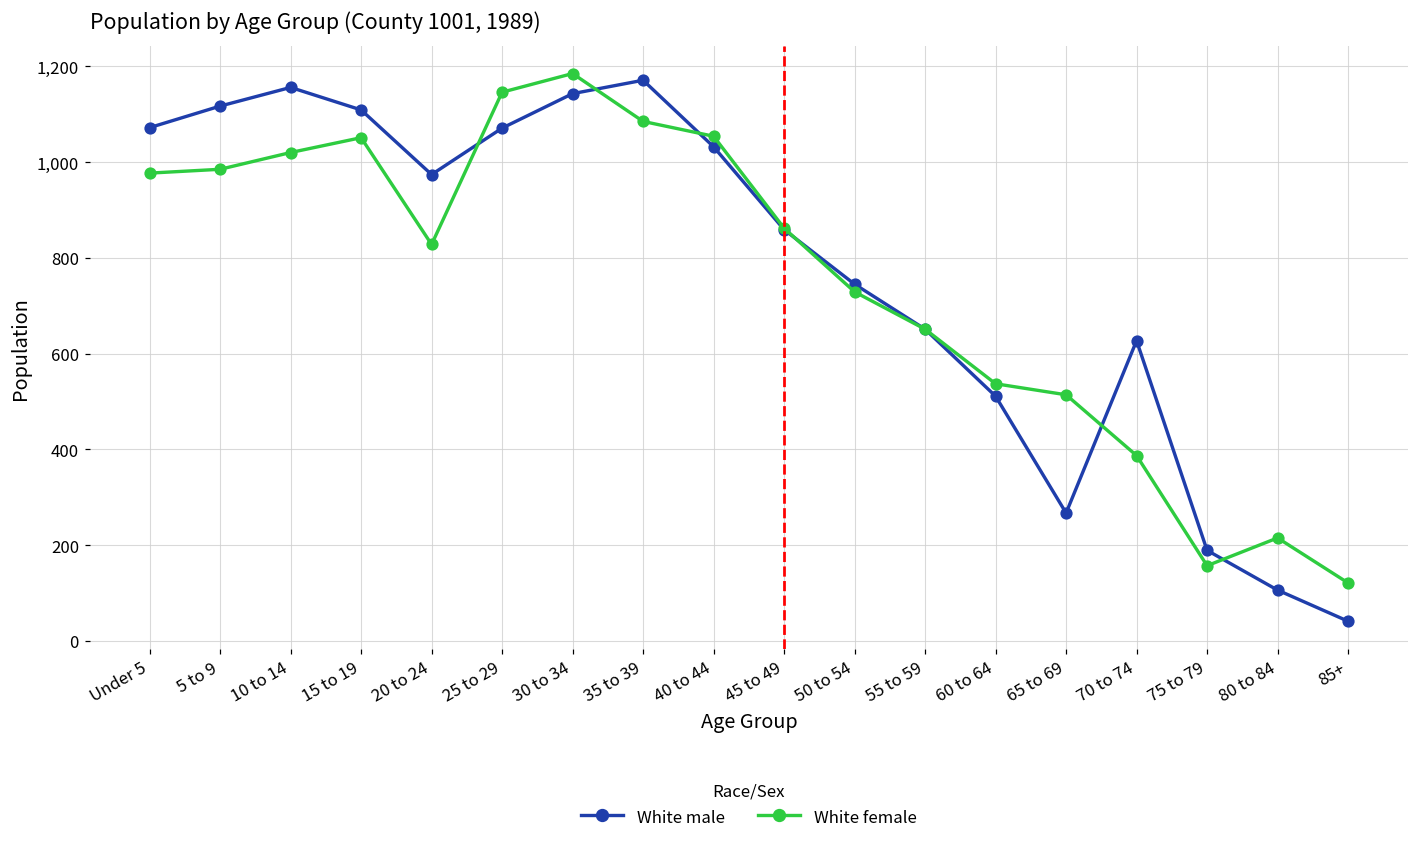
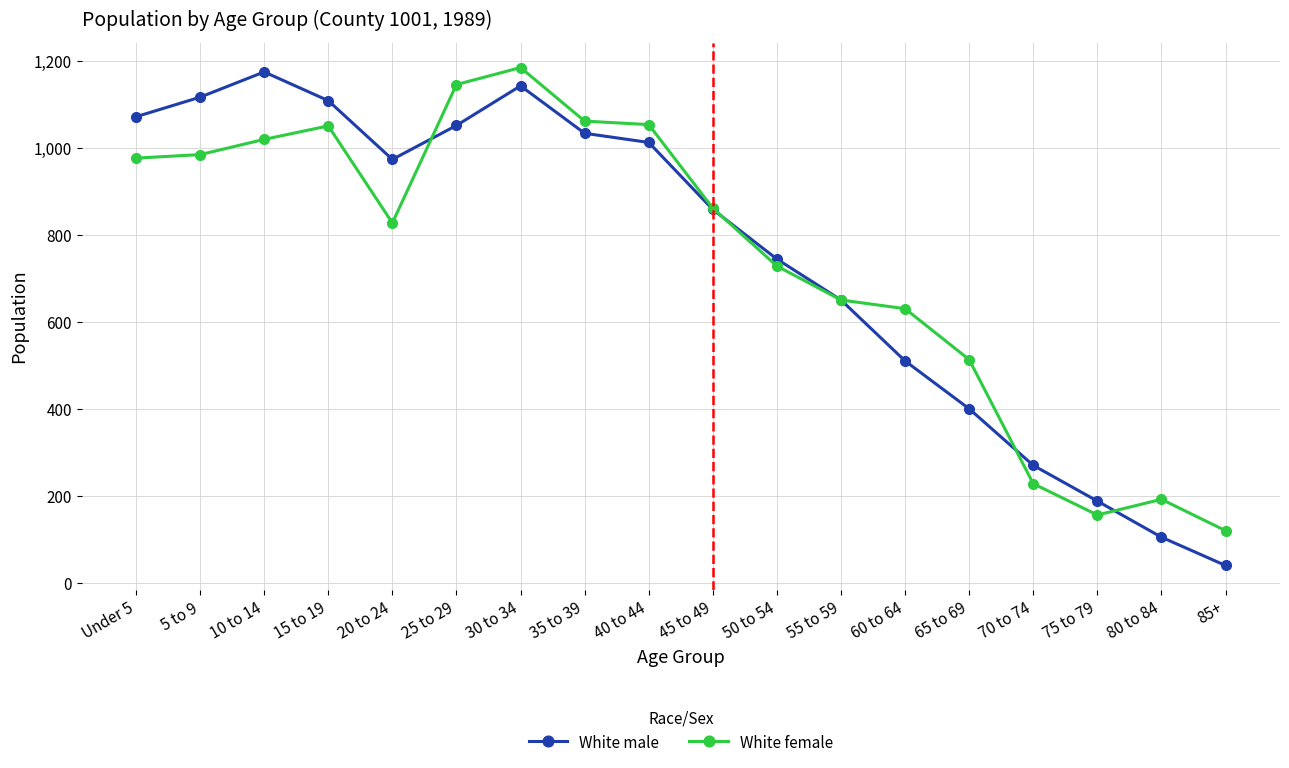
White male, 10 to 14: 1,160 -> 1,180
White male, 25 to 29: 1,070 -> 1,050
White male, 35 to 39: 1,170 -> 1,030
White female, 35 to 39: 1,090 -> 1,060
White male, 40 to 44: 1,030 -> 1,010
White female, 60 to 64: 540 -> 630
White male, 65 to 69: 270 -> 400
White male, 70 to 74: 630 -> 270
White female, 70 to 74: 390 -> 230
White female, 80 to 84: 220 -> 190
